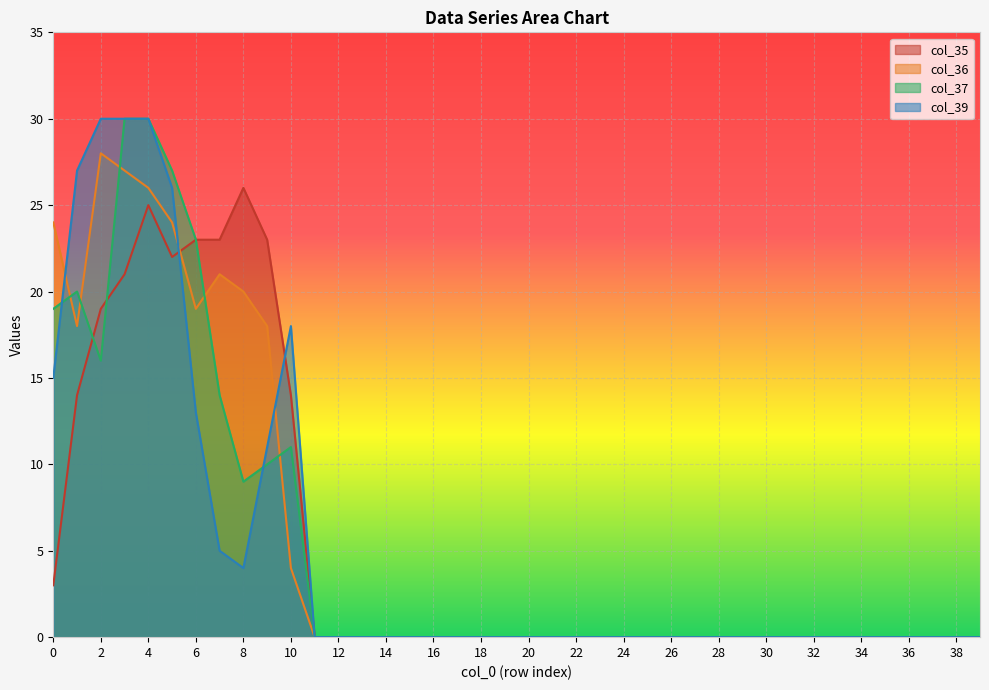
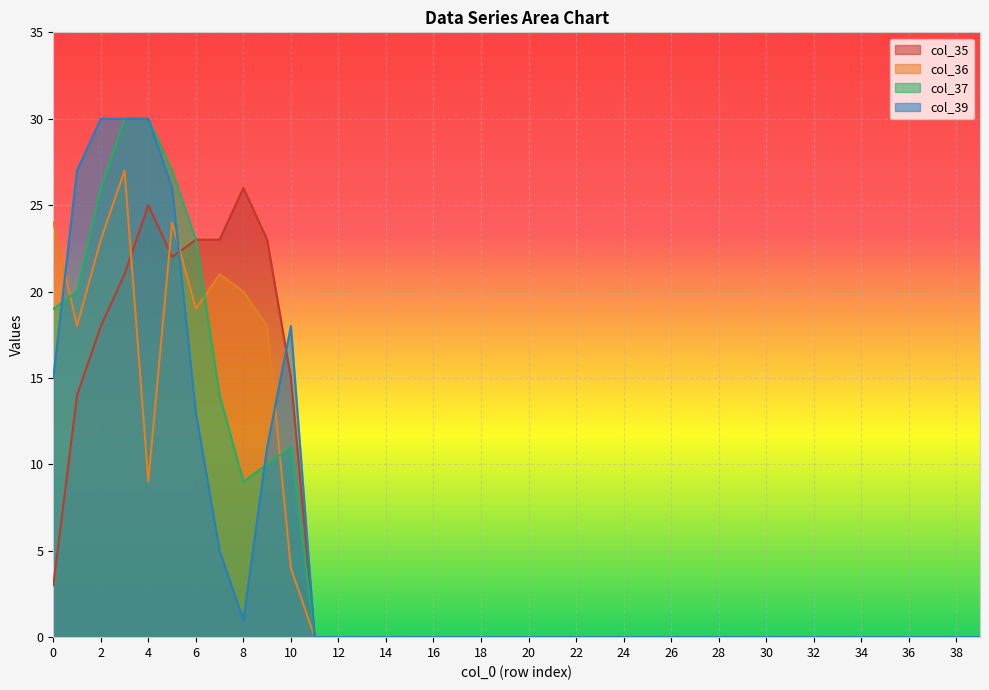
col_35, 2: 19 -> 18
col_36, 2: 28 -> 23
col_37, 2: 16 -> 26
col_36, 4: 26 -> 9
col_39, 8: 4 -> 1
col_35, 10: 14 -> 15
